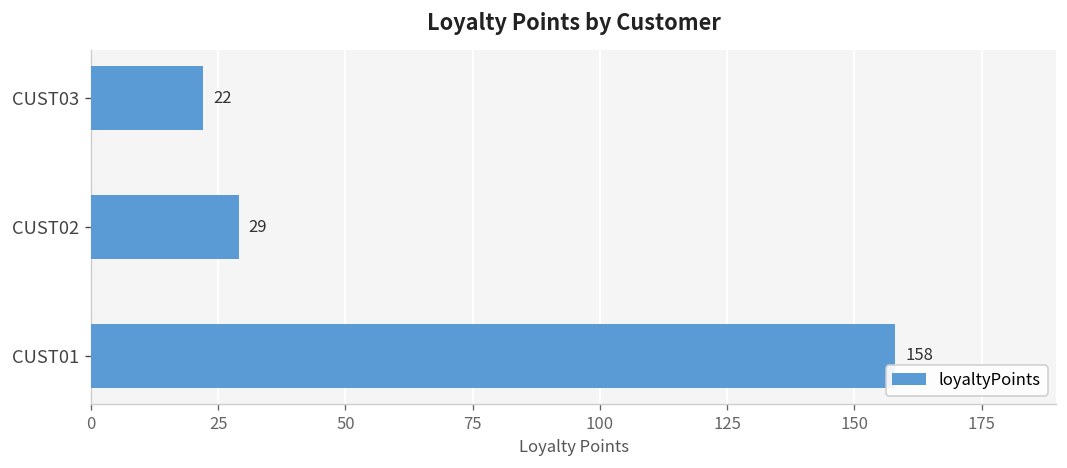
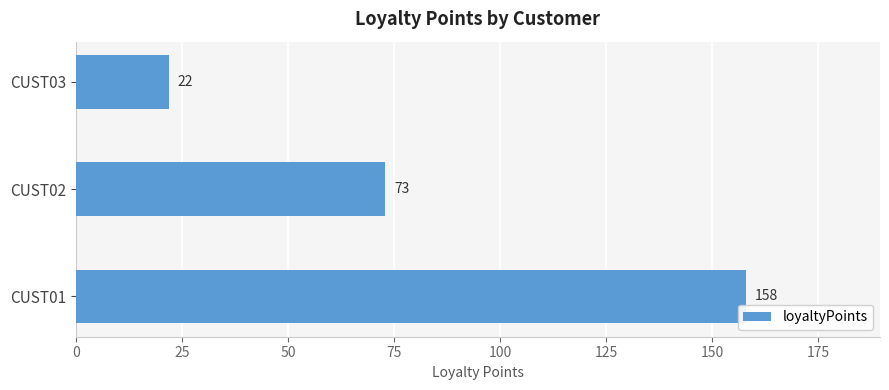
CUST02: 29 -> 73
